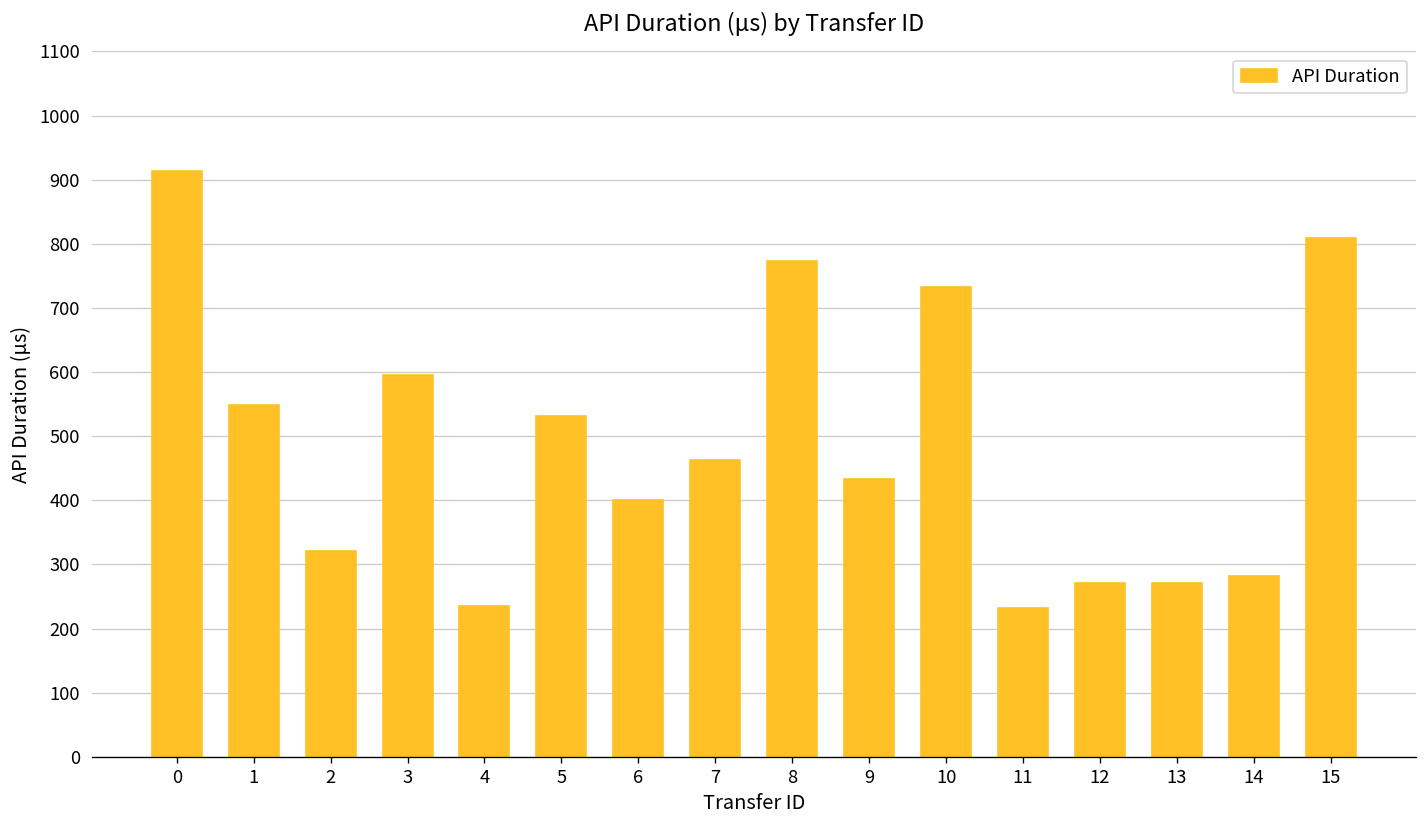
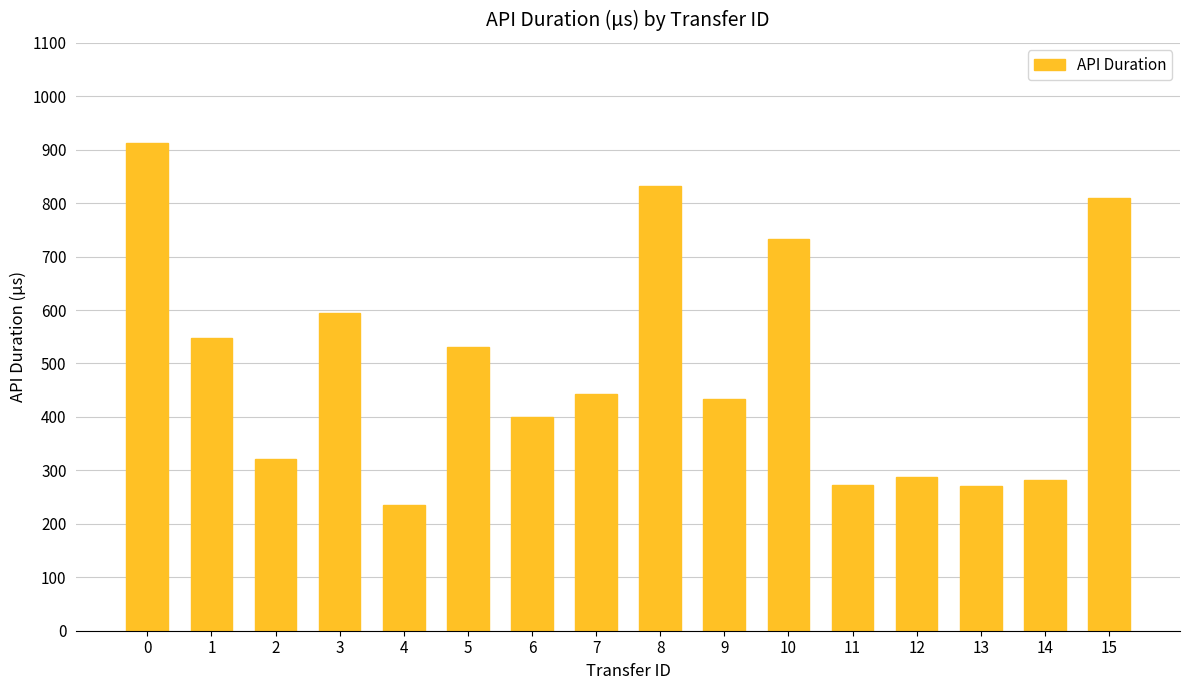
7: 460 -> 440
8: 770 -> 830
11: 230 -> 270
12: 270 -> 290
